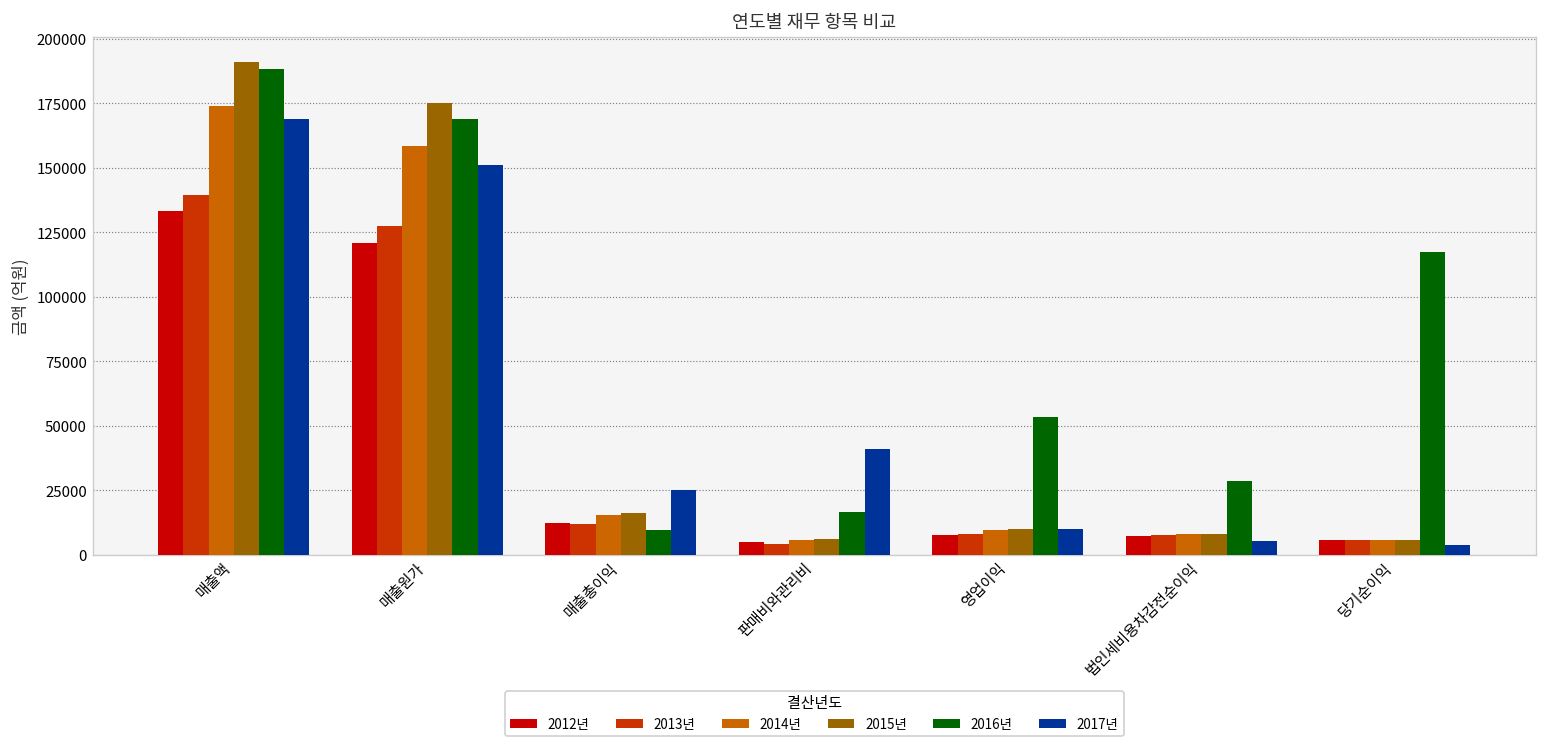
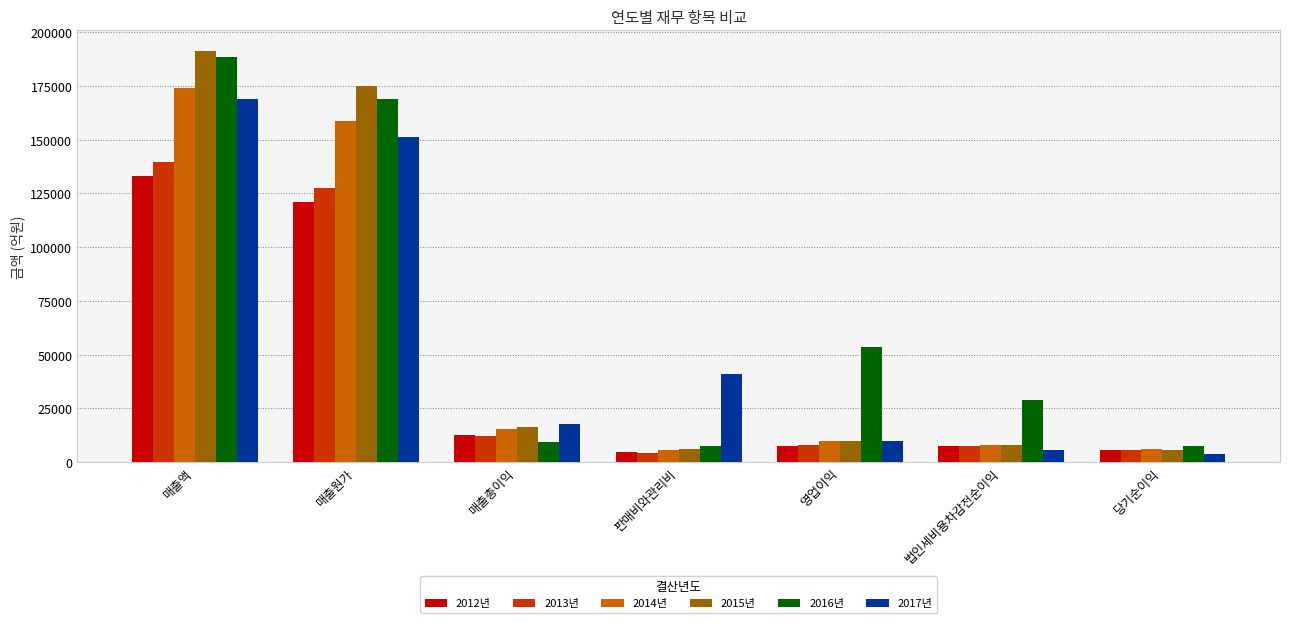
2017년, 매출총이익: 25000 -> 18000
2016년, 판매비와관리비: 17000 -> 8000
2016년, 당기순이익: 118000 -> 7000
